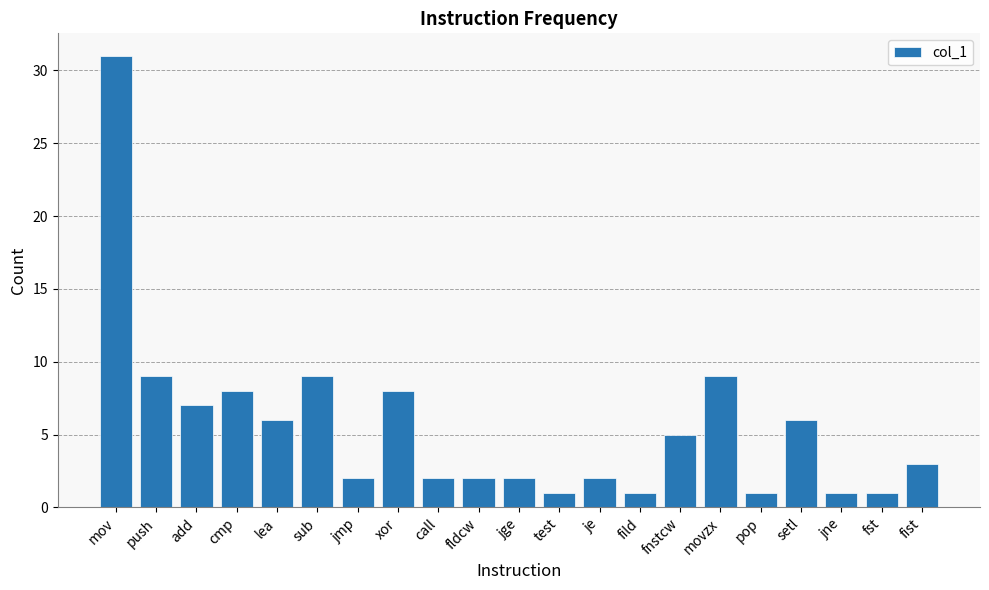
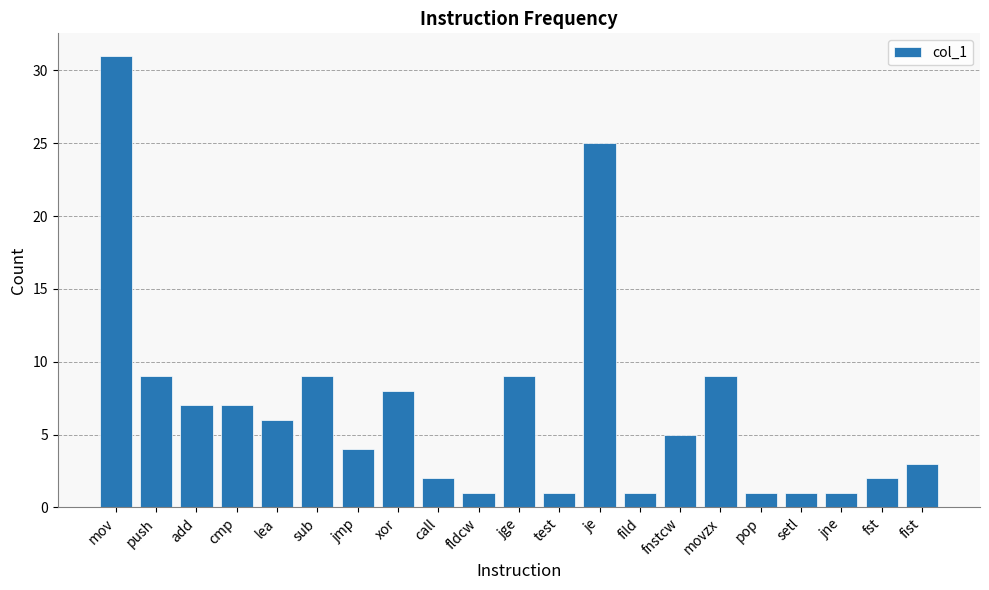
cmp: 8 -> 7
jmp: 2 -> 4
fldcw: 2 -> 1
jge: 2 -> 9
je: 2 -> 25
setl: 6 -> 1
fst: 1 -> 2
